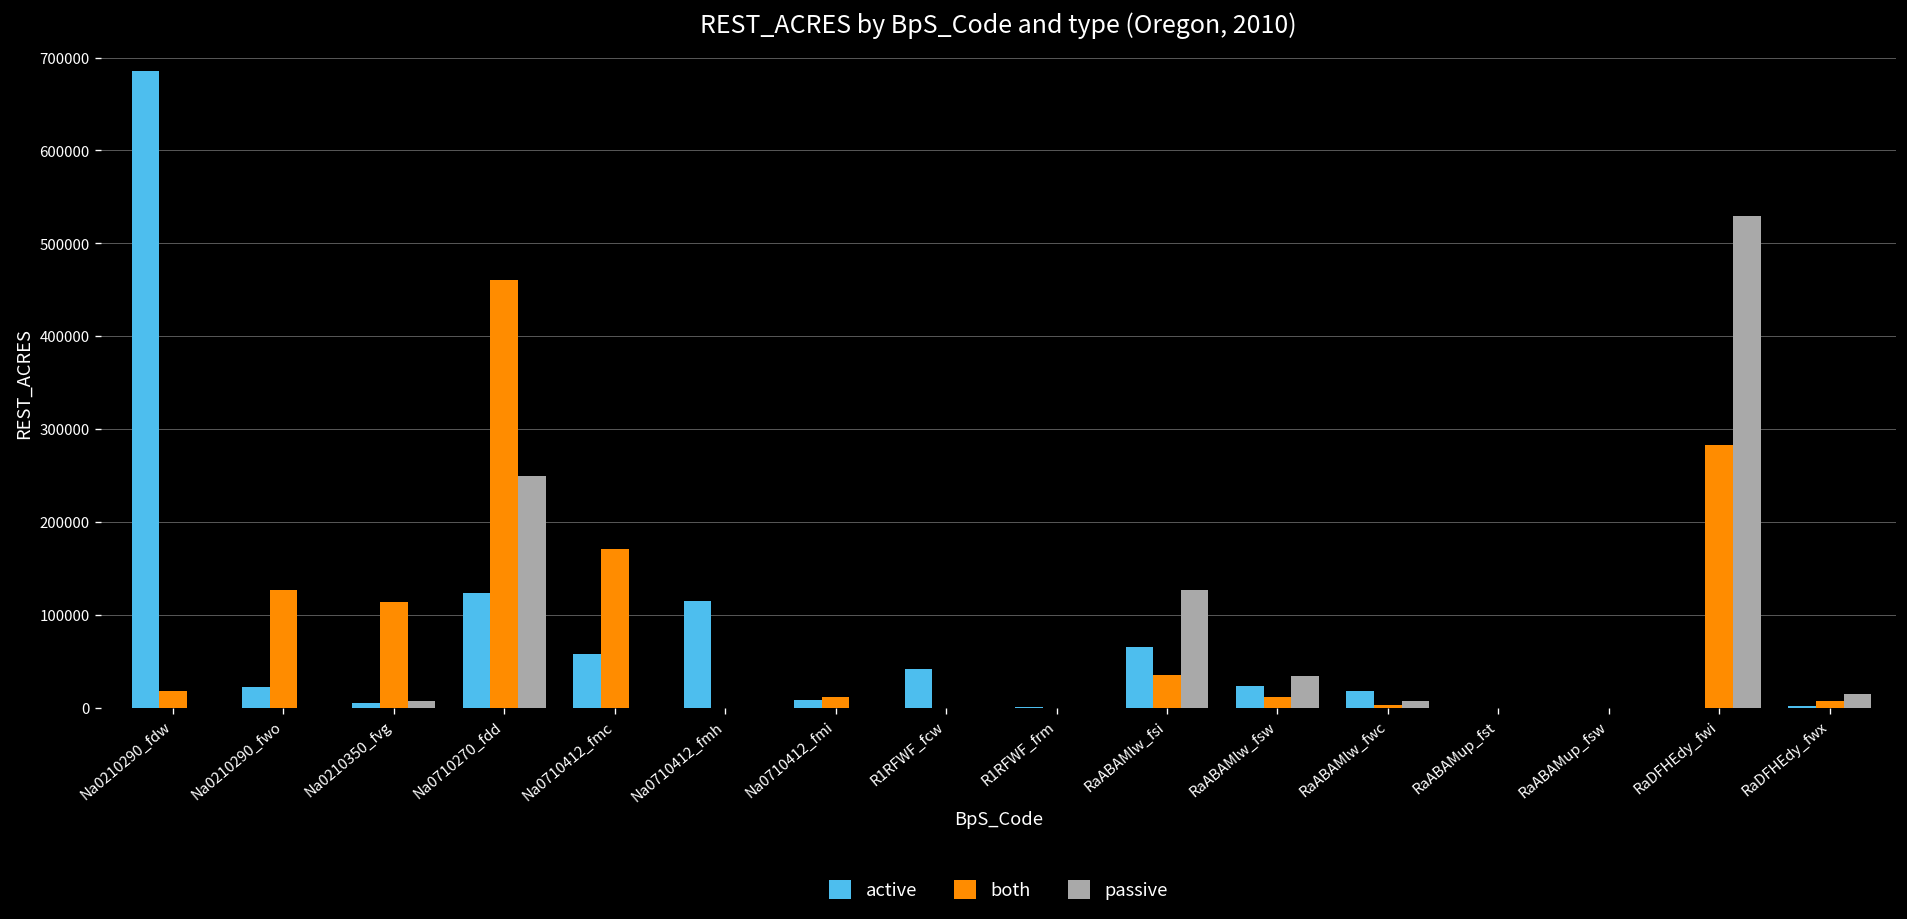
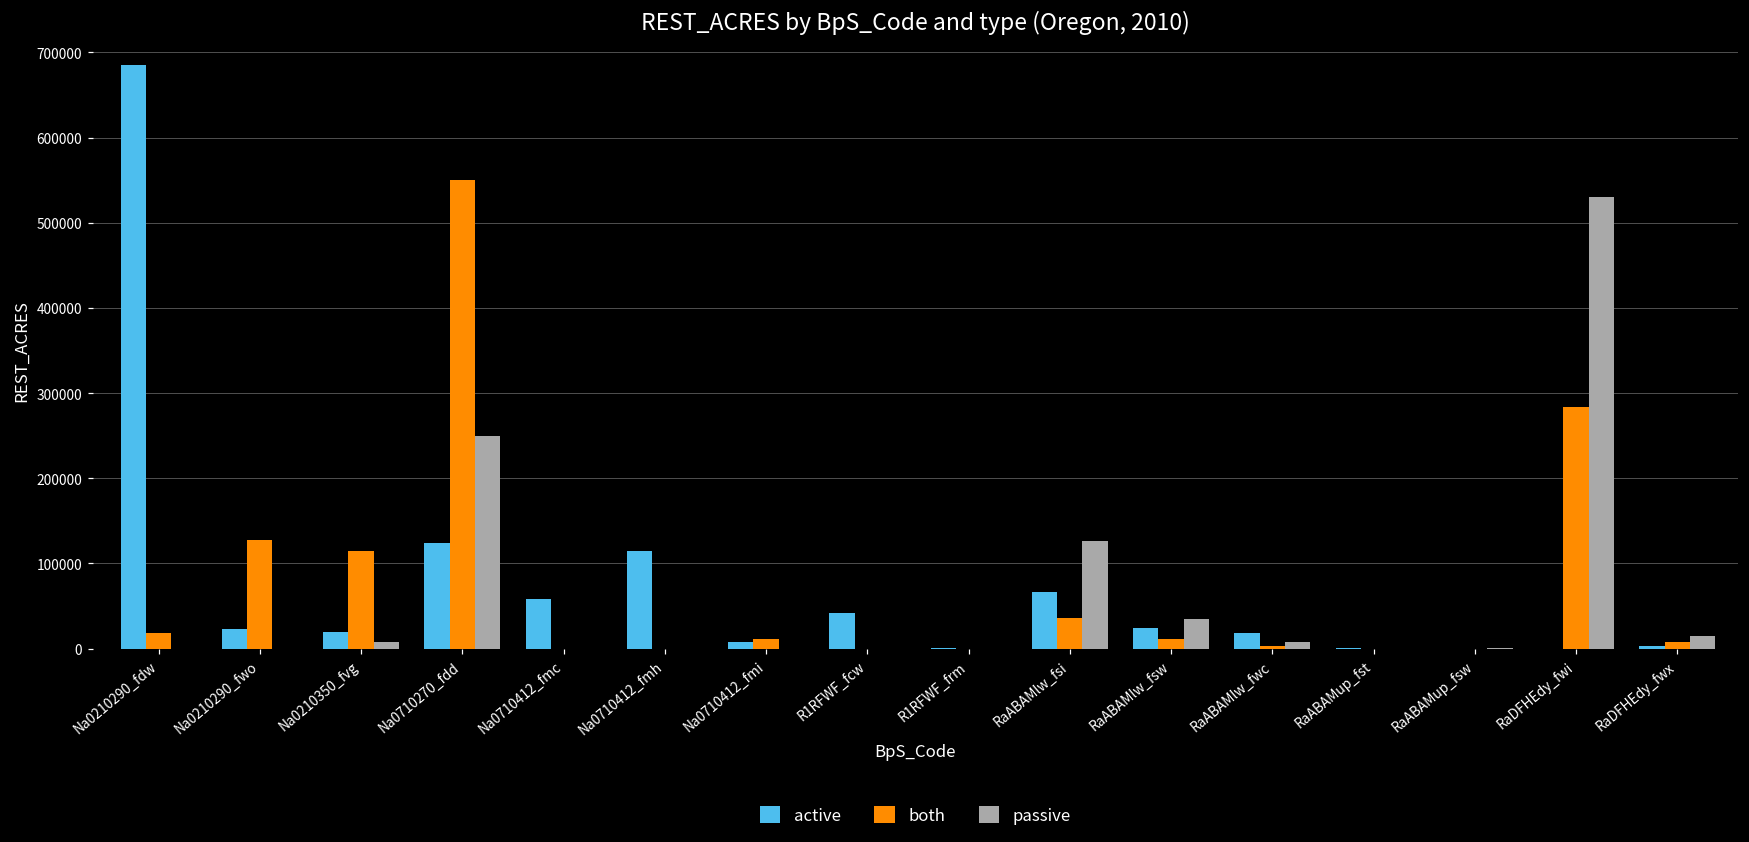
active, Na0210350_fvg: 10000 -> 20000
both, Na0710270_fdd: 460000 -> 550000
both, Na0710412_fmc: 170000 -> 0
